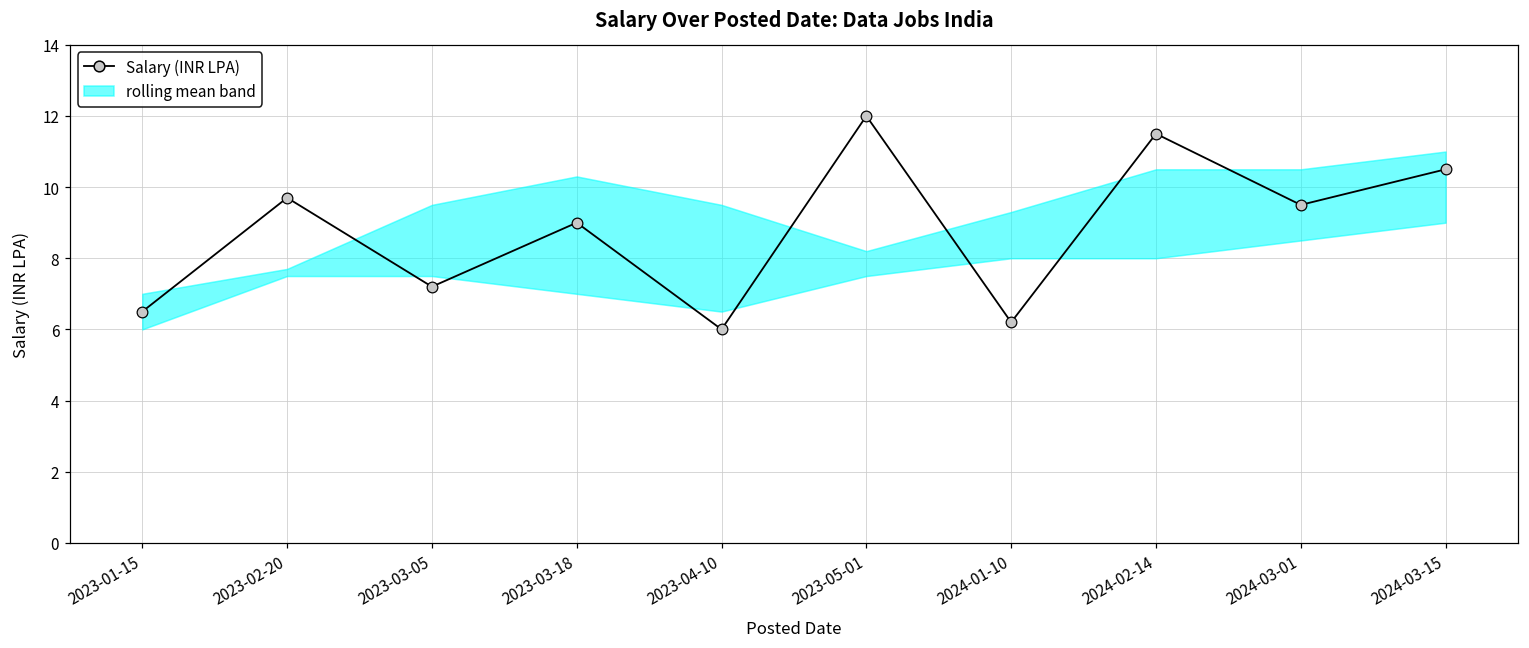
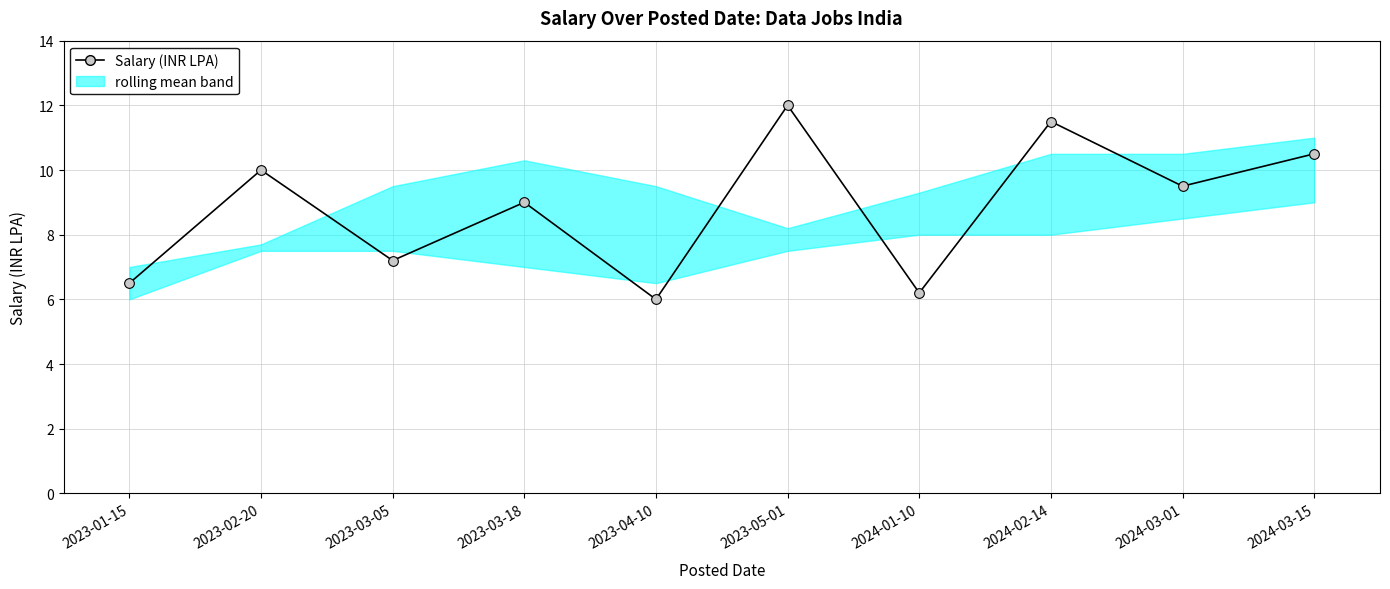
Salary (INR LPA), 2023-02-20: 9.7 -> 10.0
